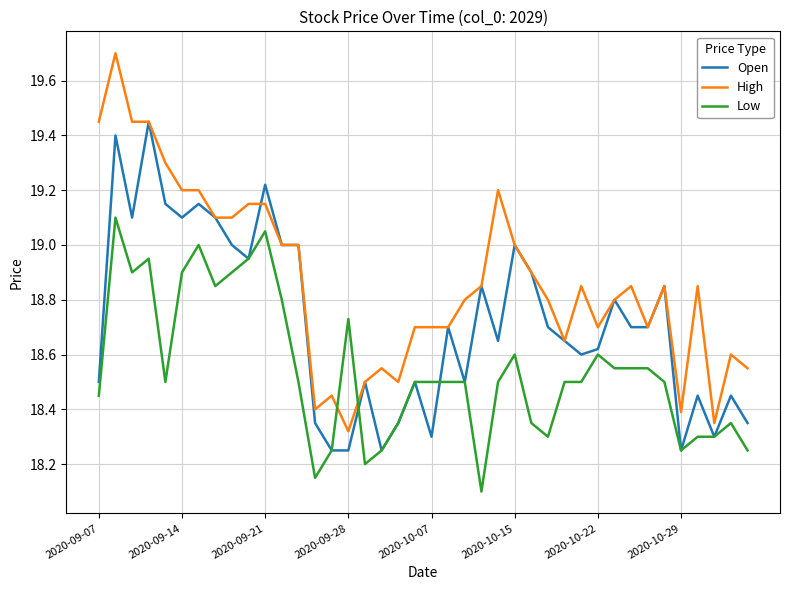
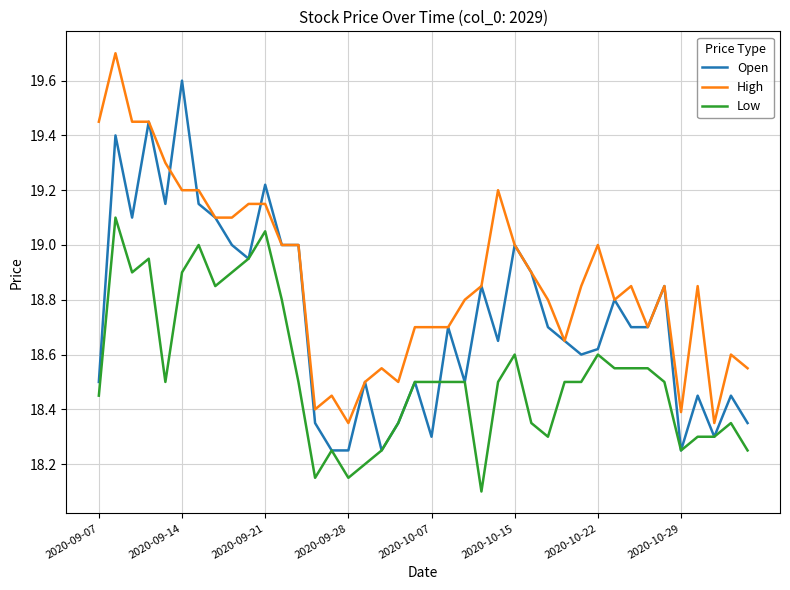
Open, 2020-09-14: 19.1 -> 19.6
High, 2020-09-28: 18.32 -> 18.35
Low, 2020-09-28: 18.73 -> 18.15
High, 2020-10-22: 18.7 -> 19.0
